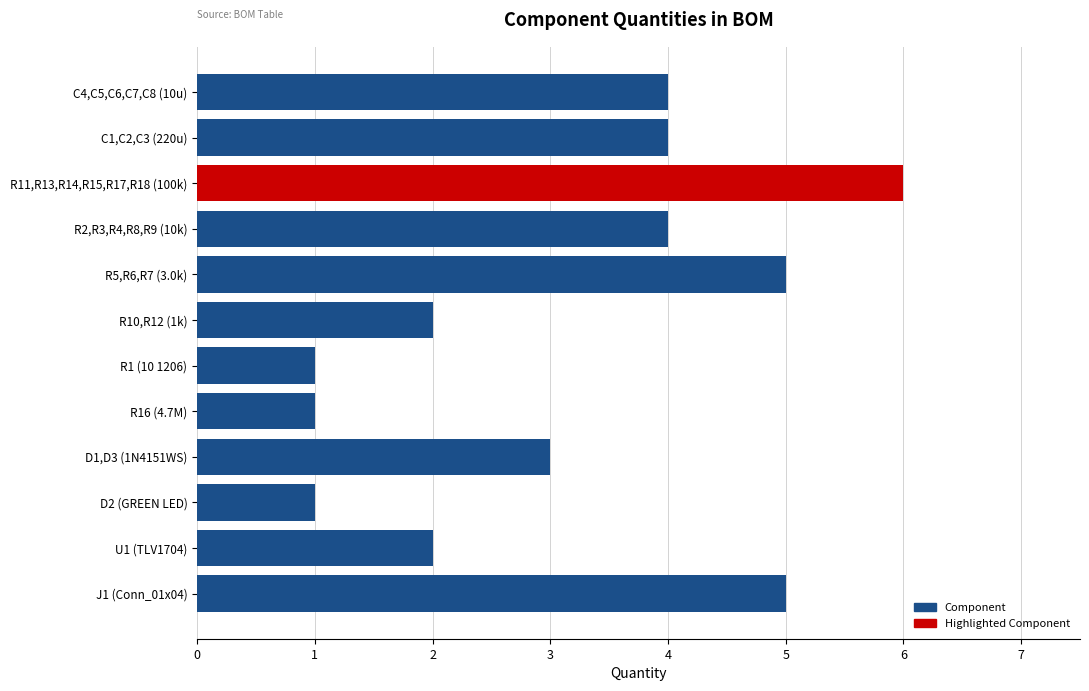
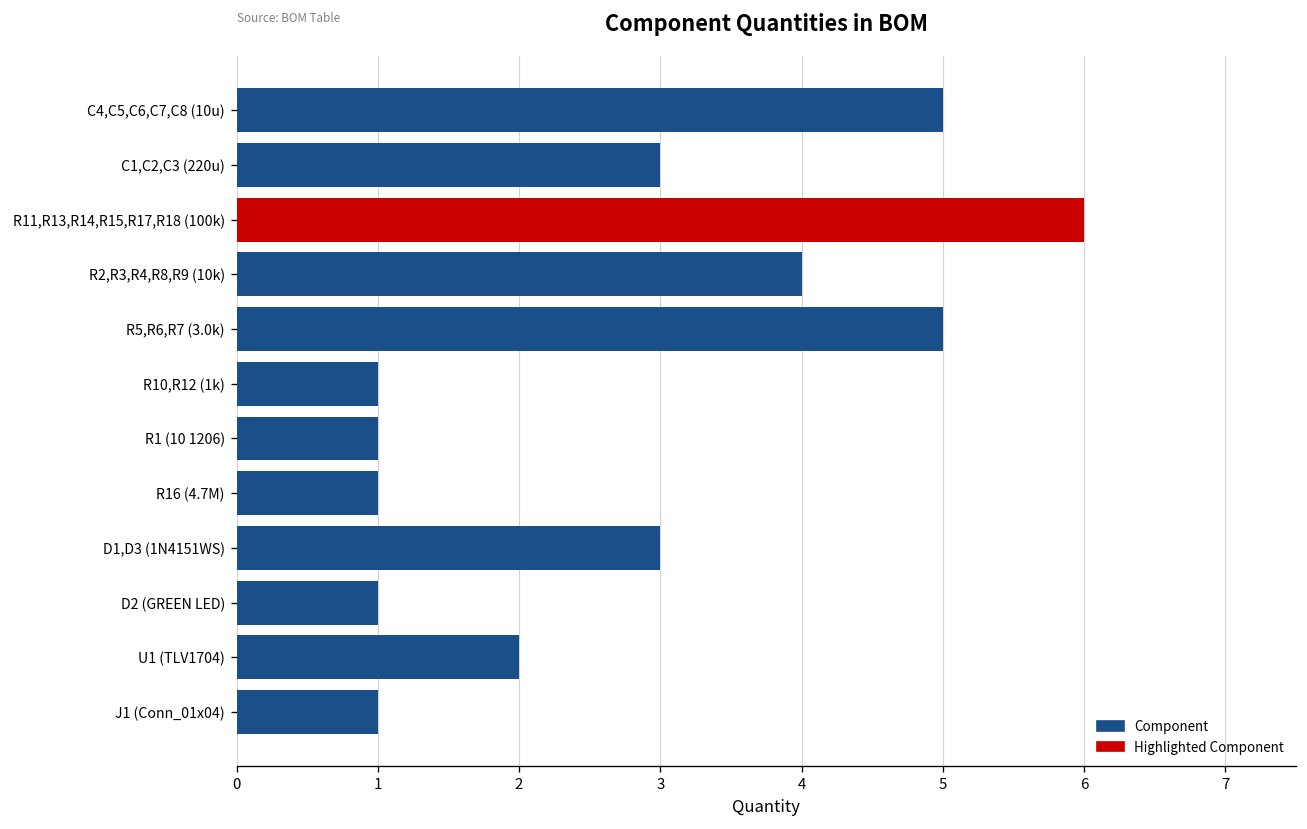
C4,C5,C6,C7,C8 (10u): 4 -> 5
C1,C2,C3 (220u): 4 -> 3
R10,R12 (1k): 2 -> 1
J1 (Conn_01x04): 5 -> 1
